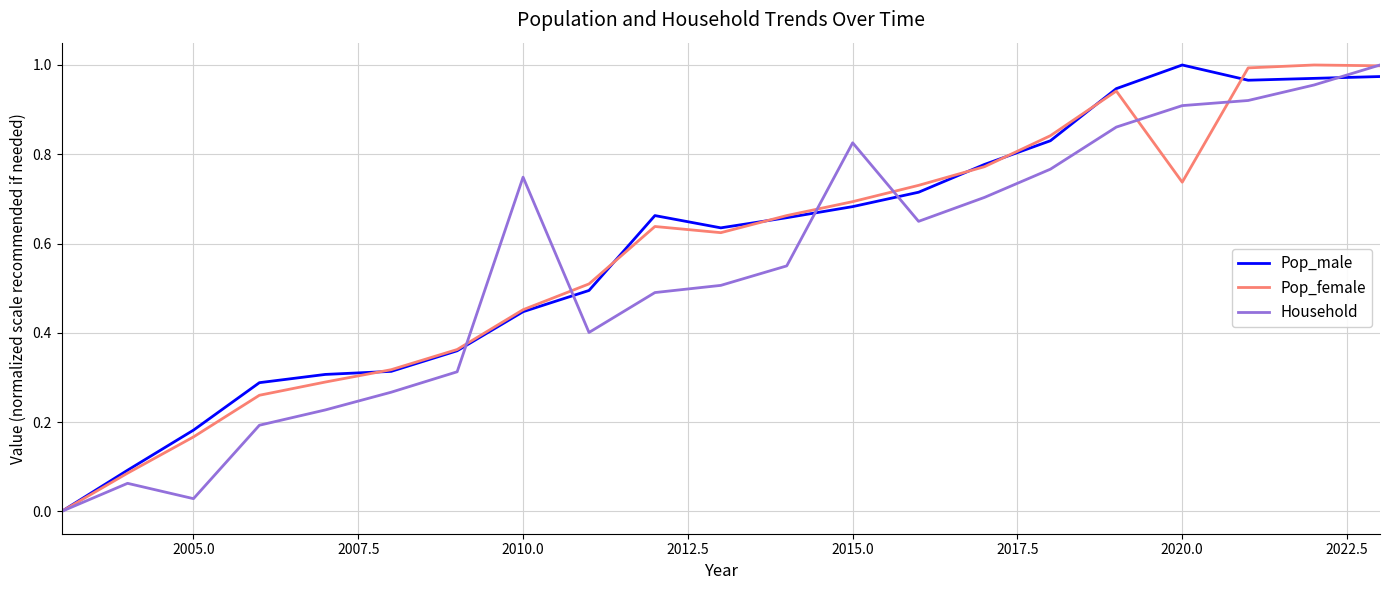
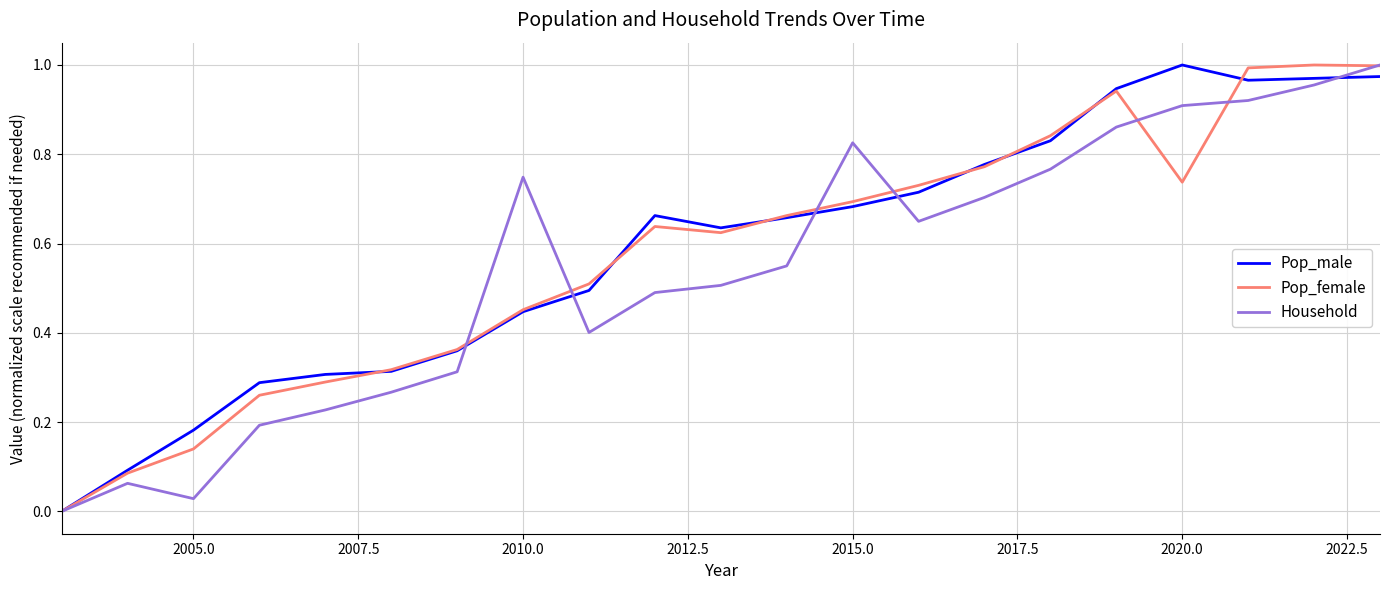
Pop_female, 2005.0: 0.17 -> 0.14
